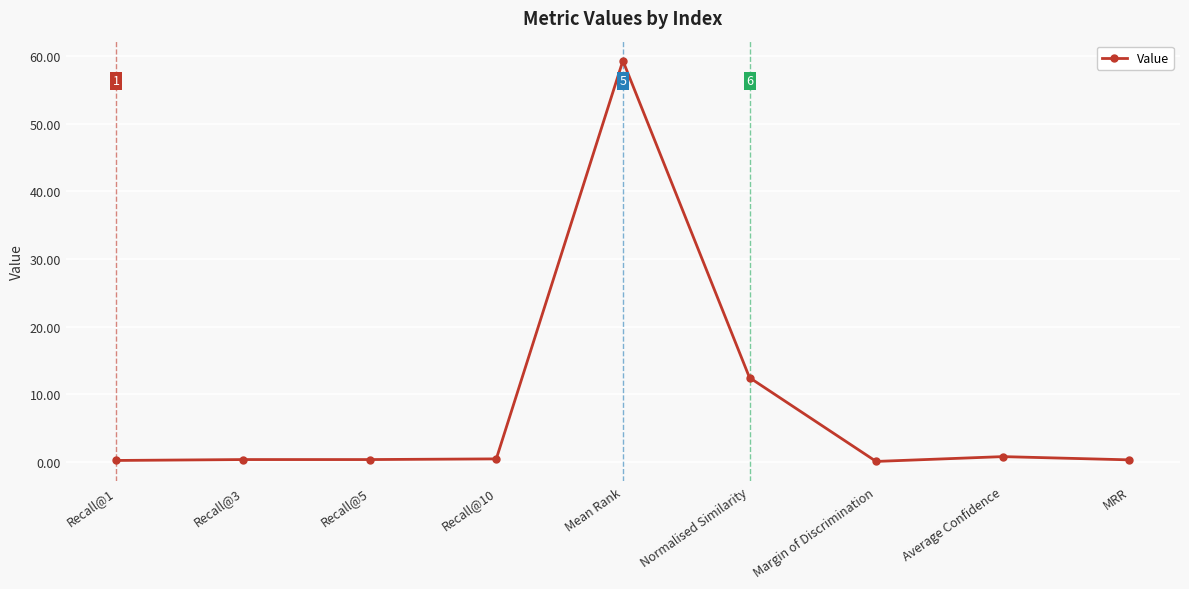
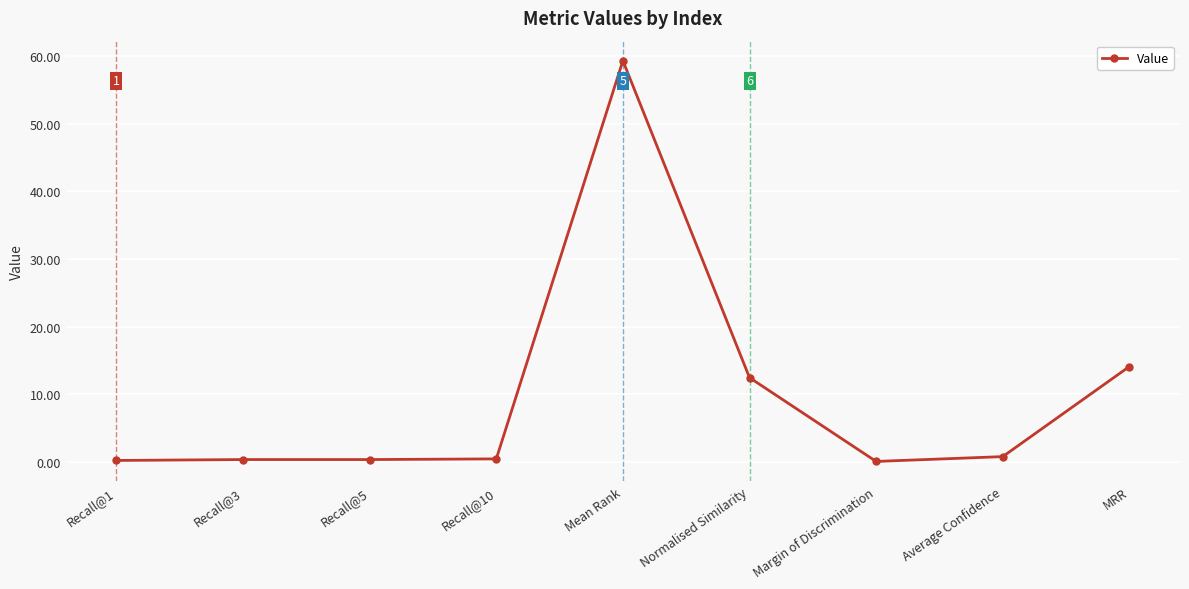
MRR: 0 -> 14
